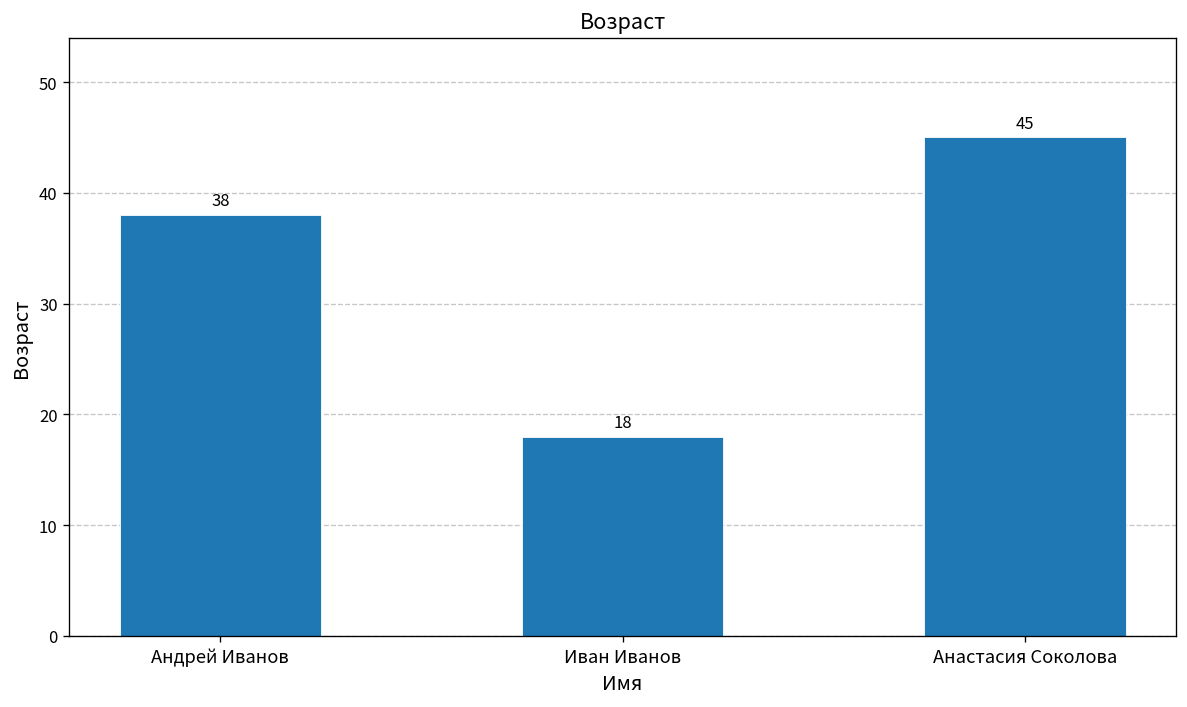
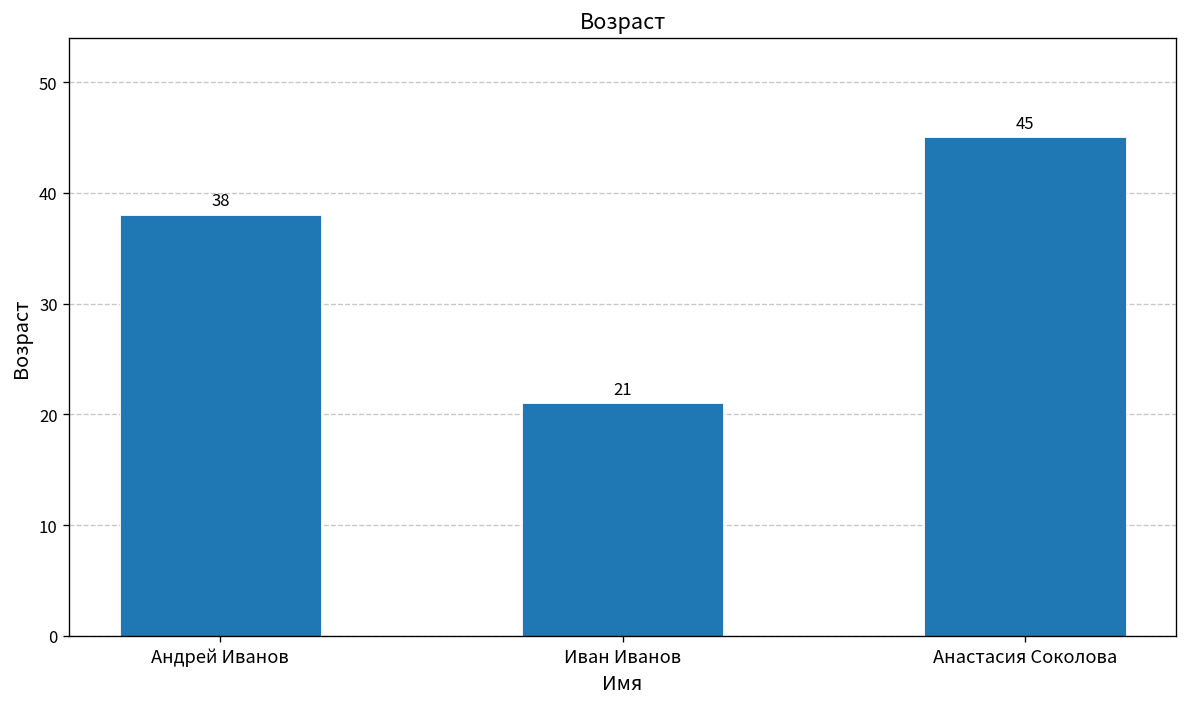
Иван Иванов: 18 -> 21
